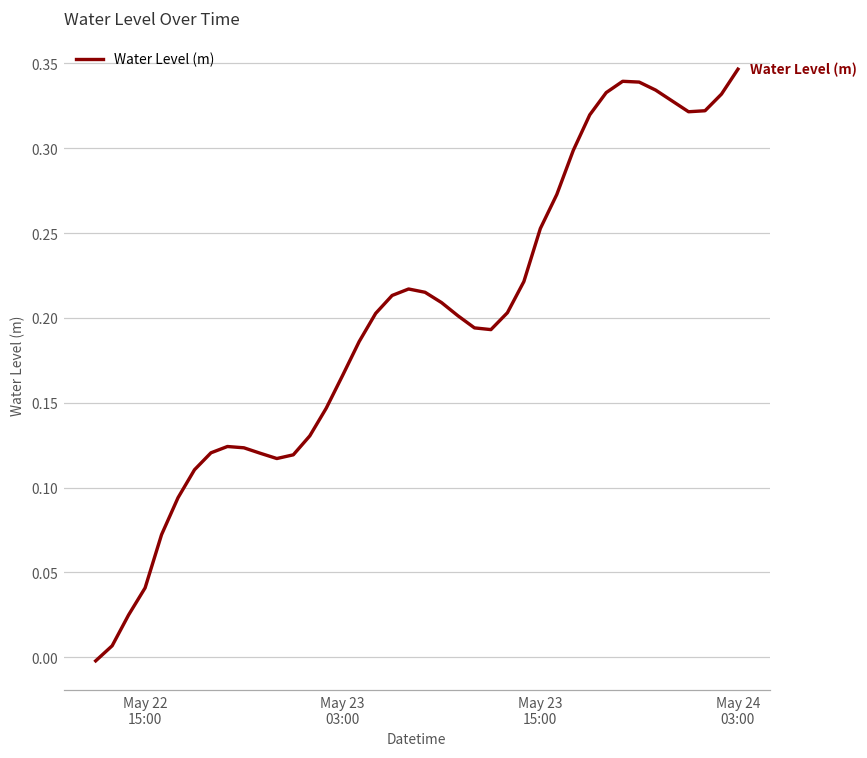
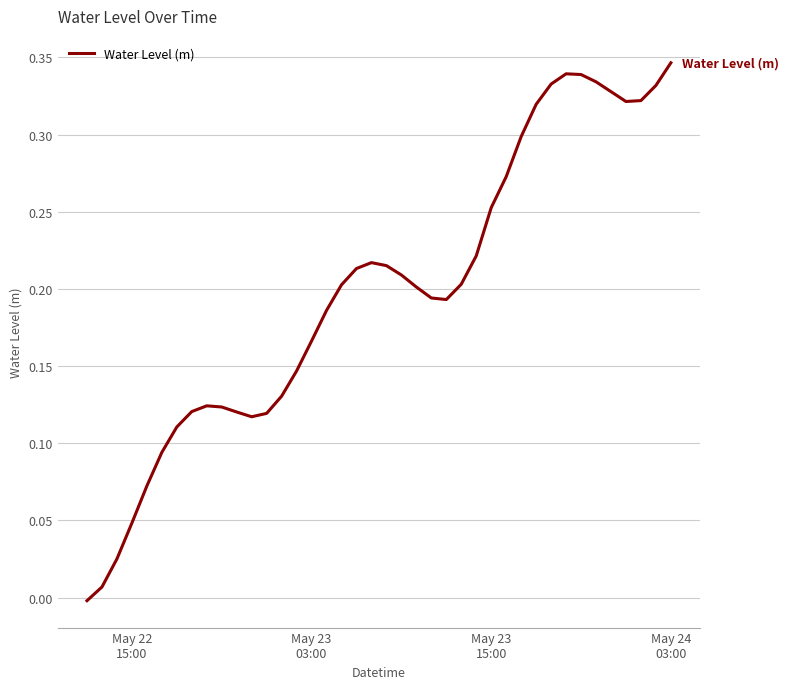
May 22 15:00: 0.041 -> 0.048
